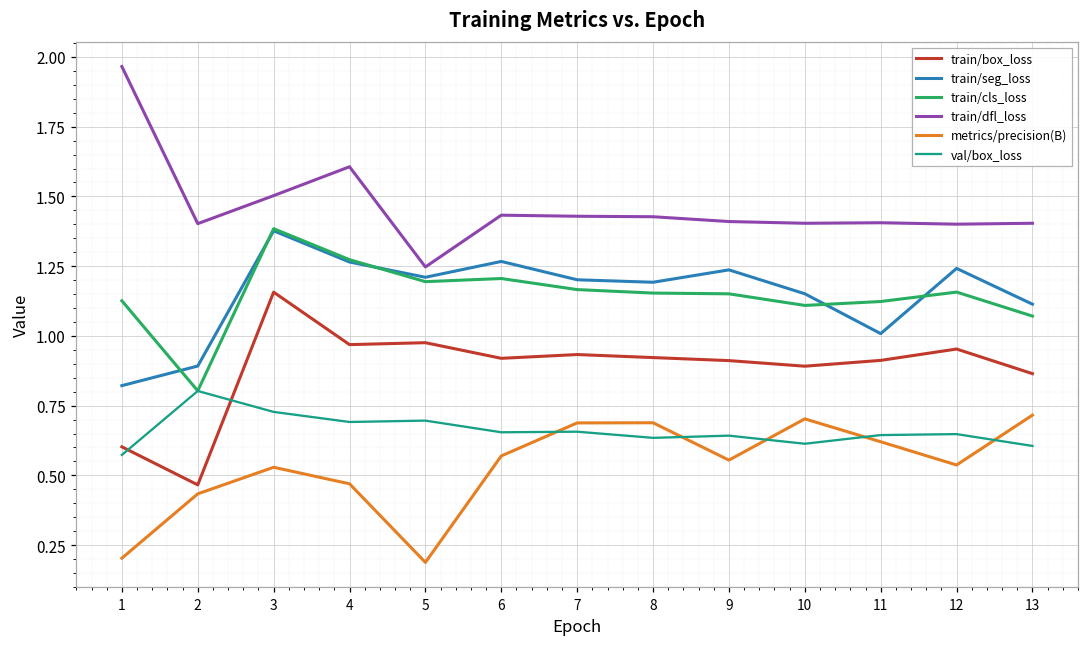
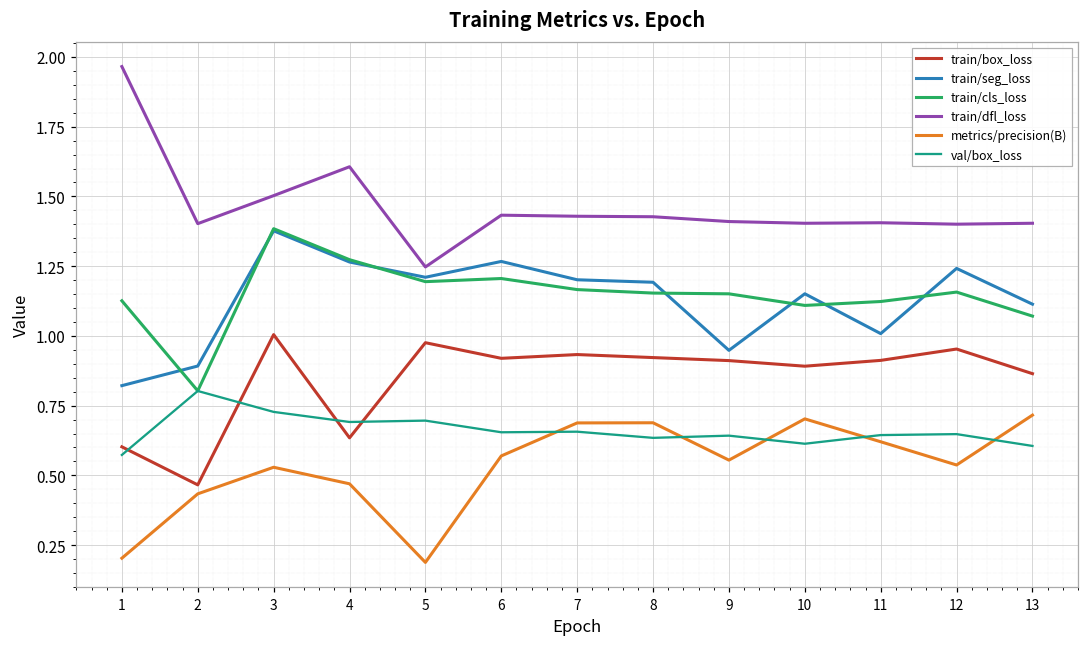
train/box_loss, 3: 1.16 -> 1.00
train/box_loss, 4: 0.97 -> 0.63
train/seg_loss, 9: 1.24 -> 0.95
